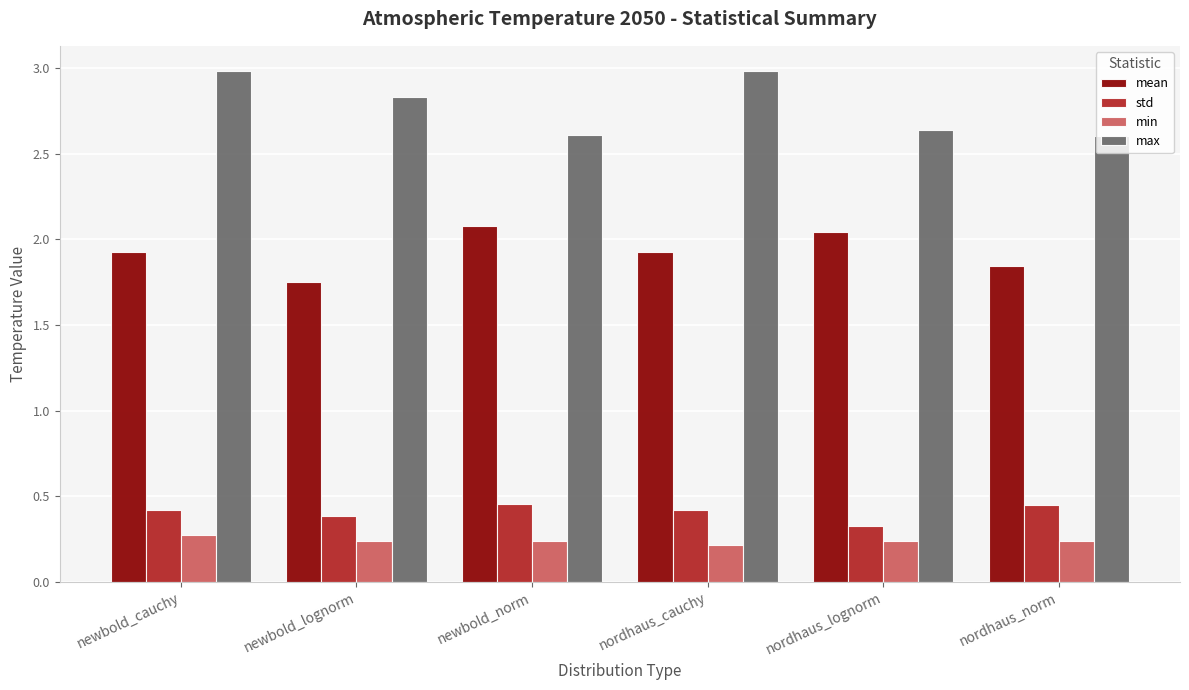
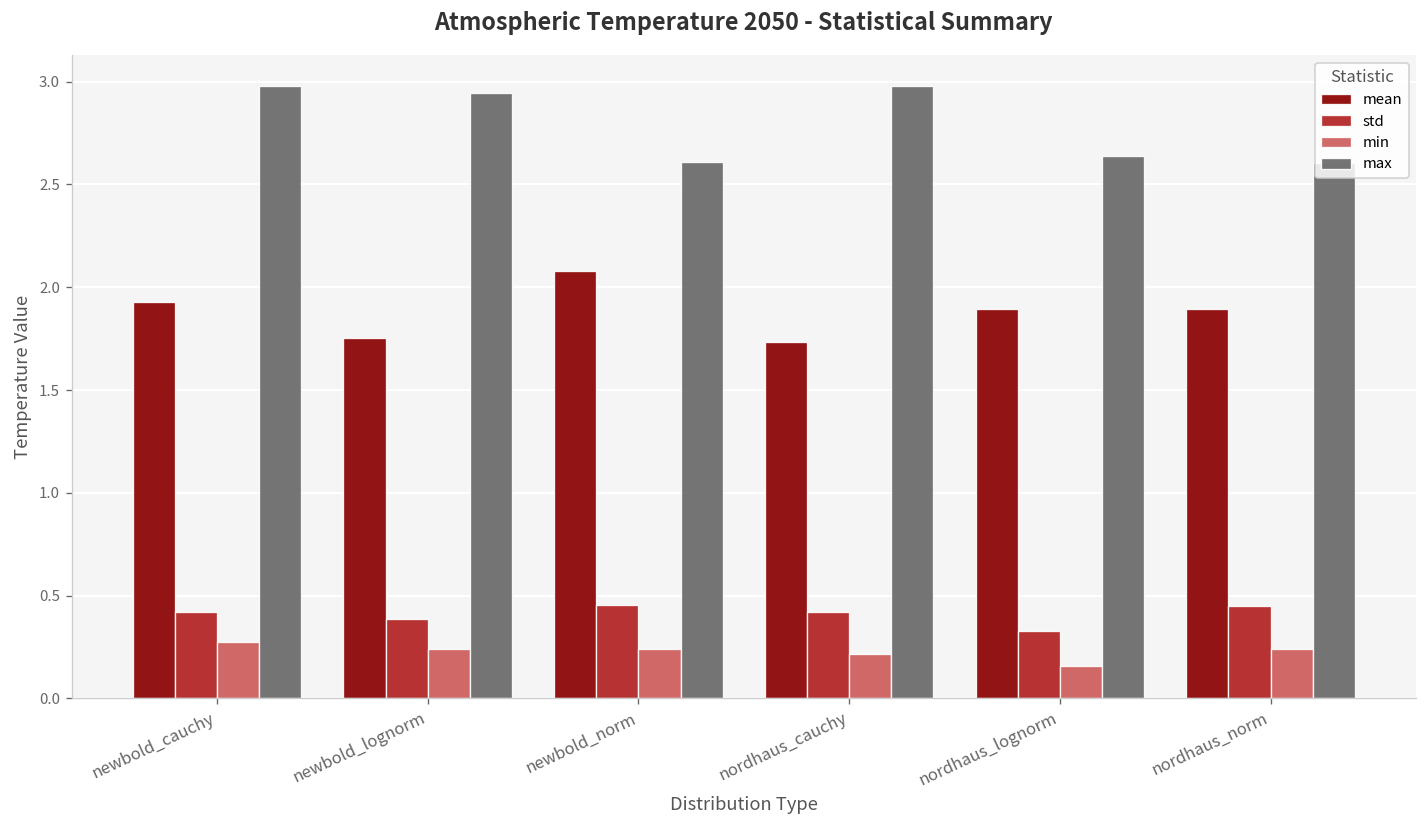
max, newbold_lognorm: 2.83 -> 2.94
mean, nordhaus_cauchy: 1.93 -> 1.74
mean, nordhaus_lognorm: 2.04 -> 1.89
min, nordhaus_lognorm: 0.24 -> 0.16
mean, nordhaus_norm: 1.84 -> 1.90
